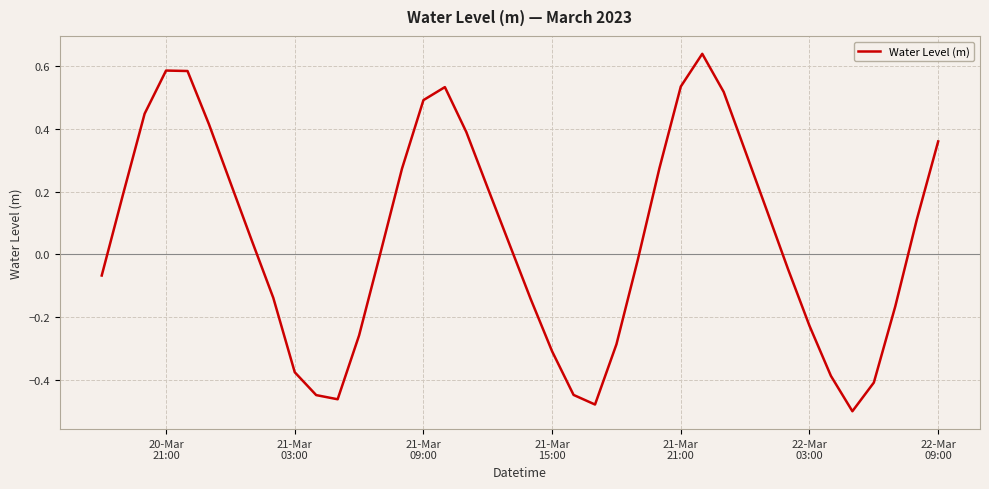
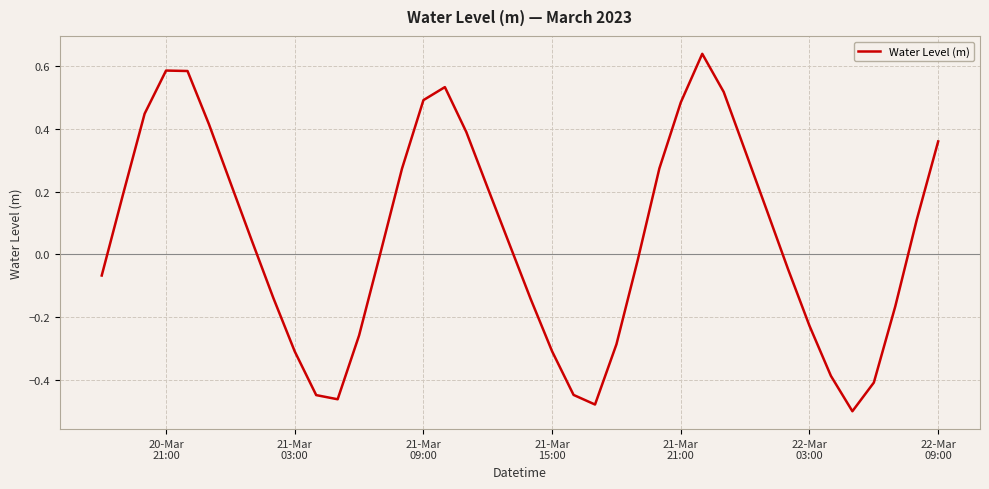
21-Mar 03:00: -0.37 -> -0.31
21-Mar 21:00: 0.53 -> 0.48
